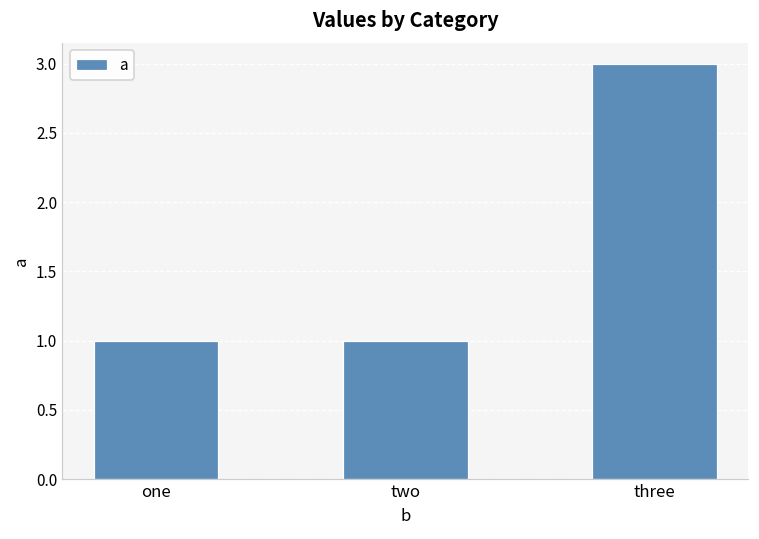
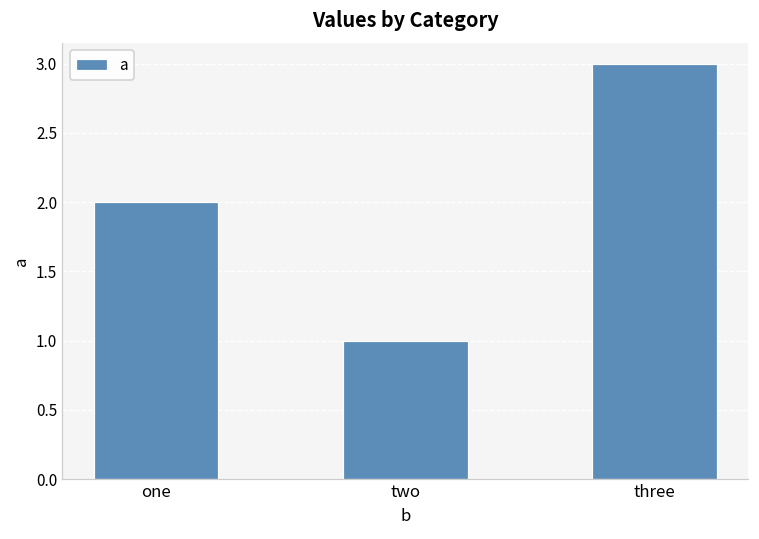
one: 1 -> 2
